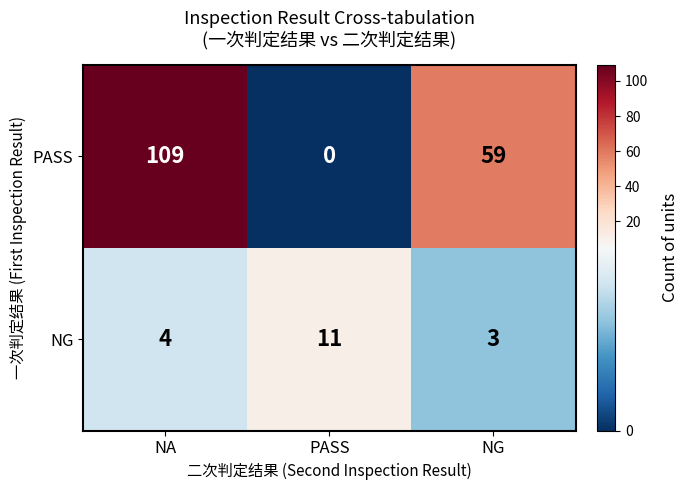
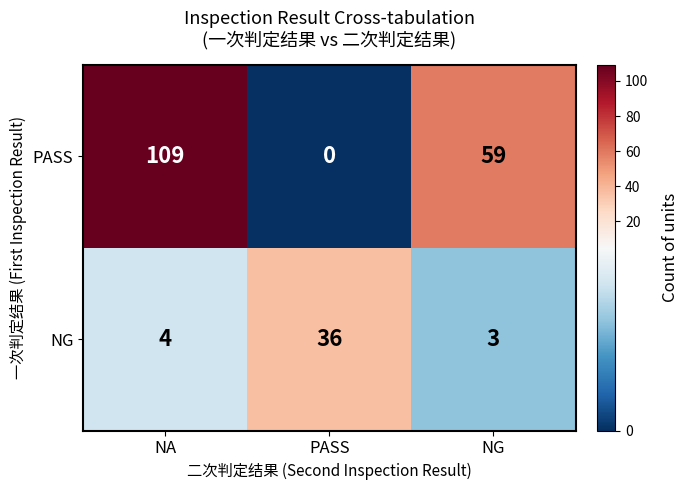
NG, PASS: 11 -> 36
